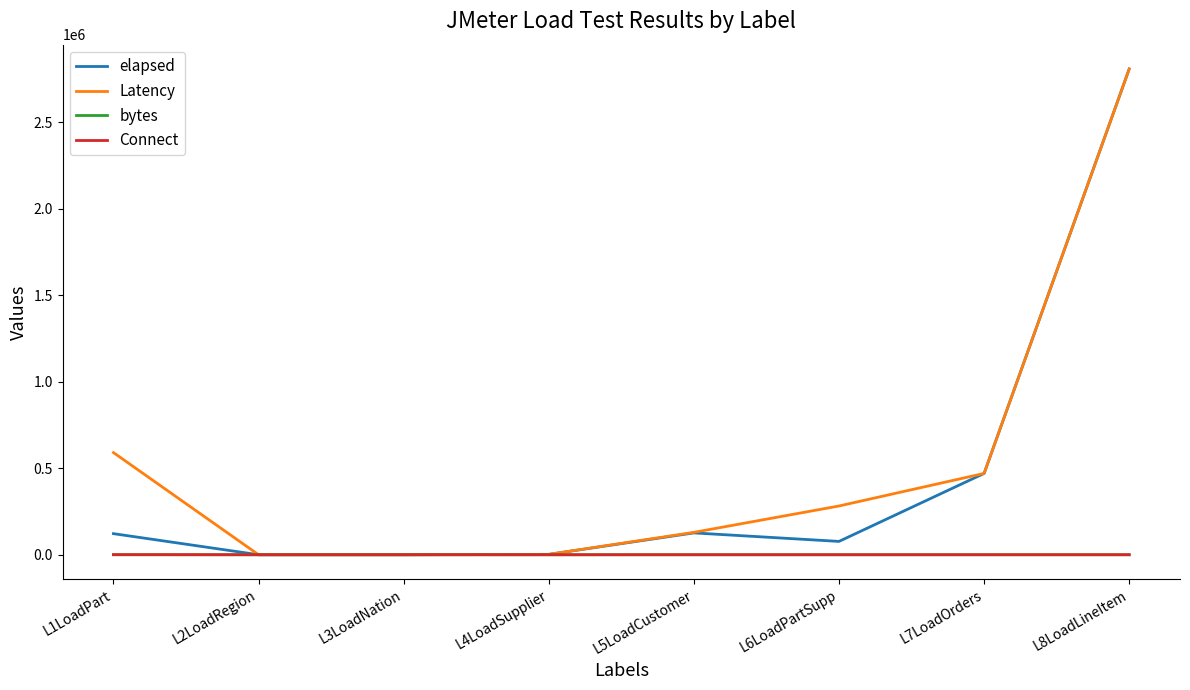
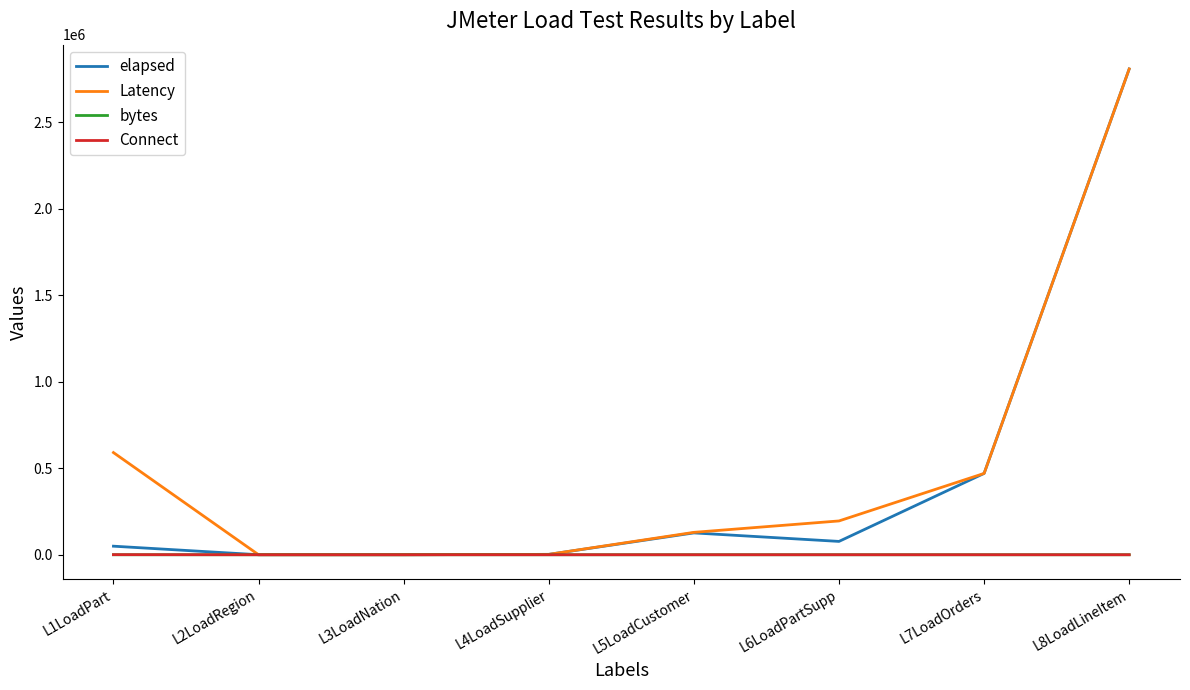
elapsed, L1LoadPart: 120000 -> 50000
Latency, L6LoadPartSupp: 280000 -> 200000
